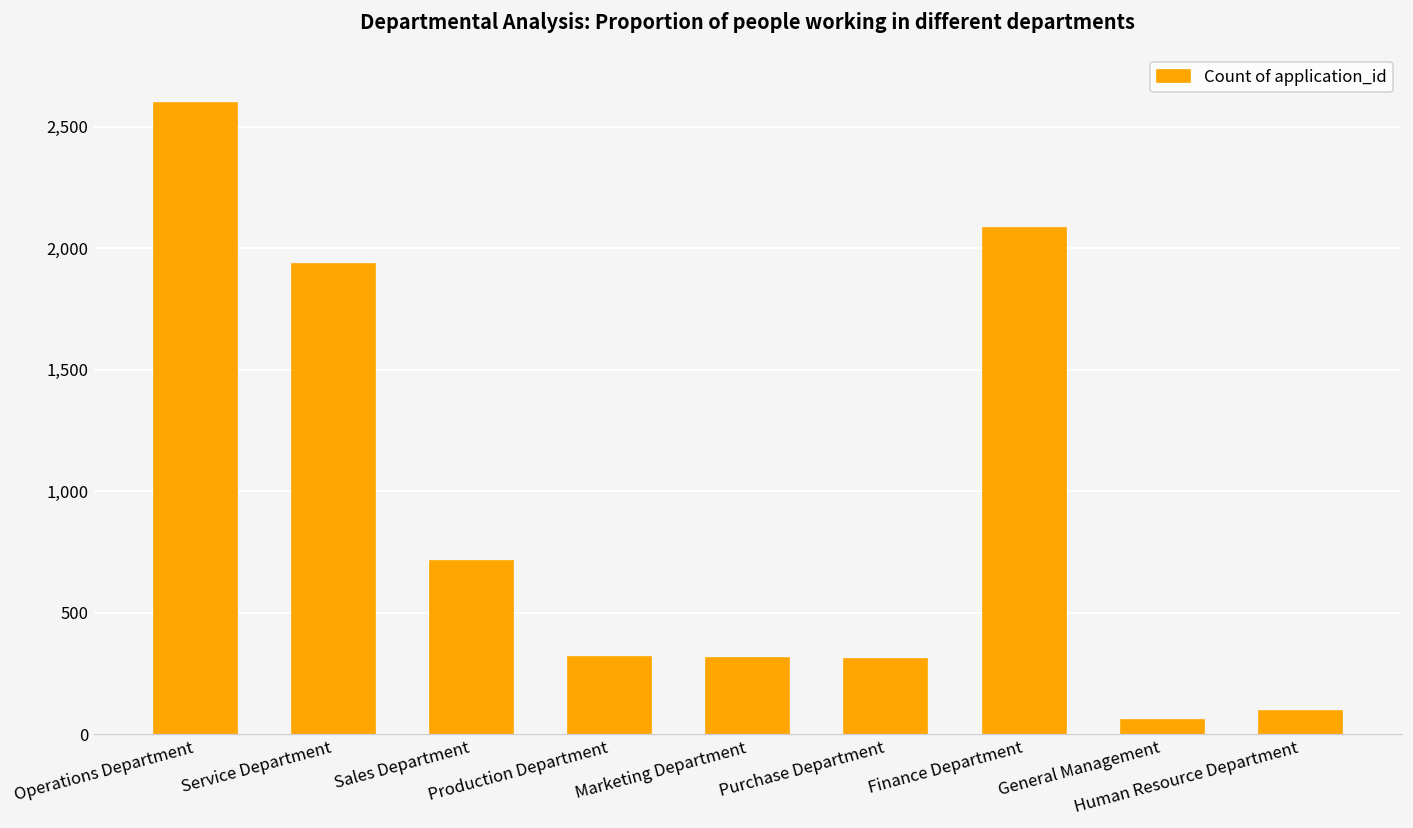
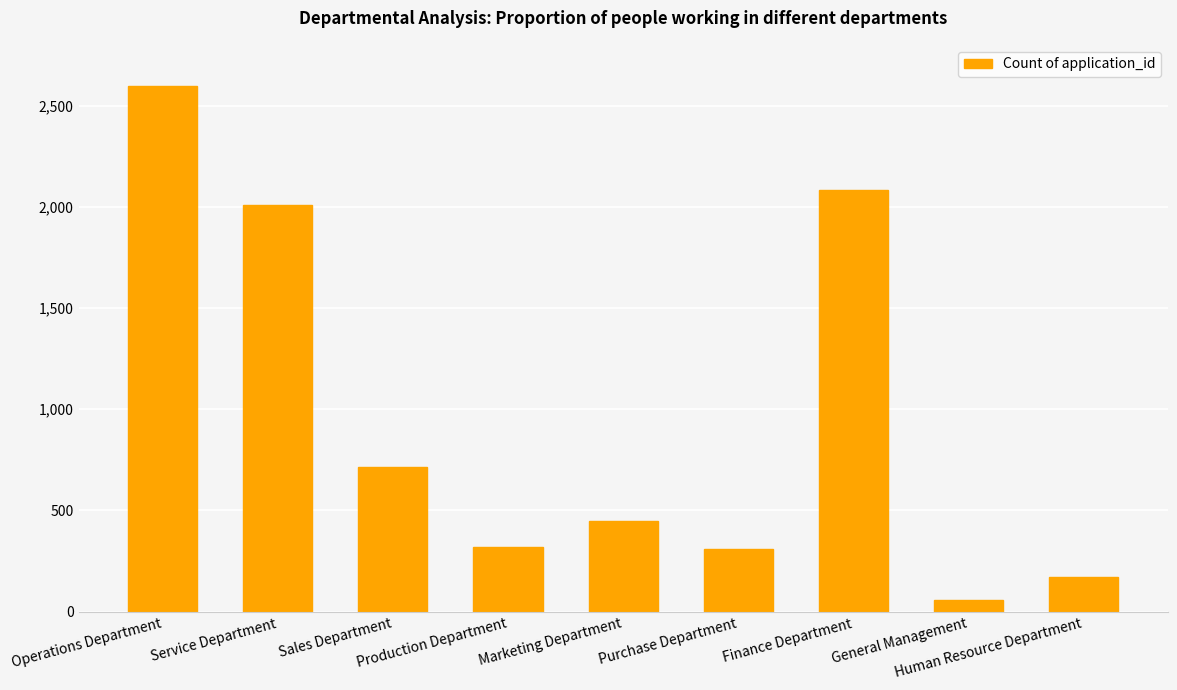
Service Department: 1,940 -> 2,010
Marketing Department: 310 -> 450
Human Resource Department: 90 -> 170
